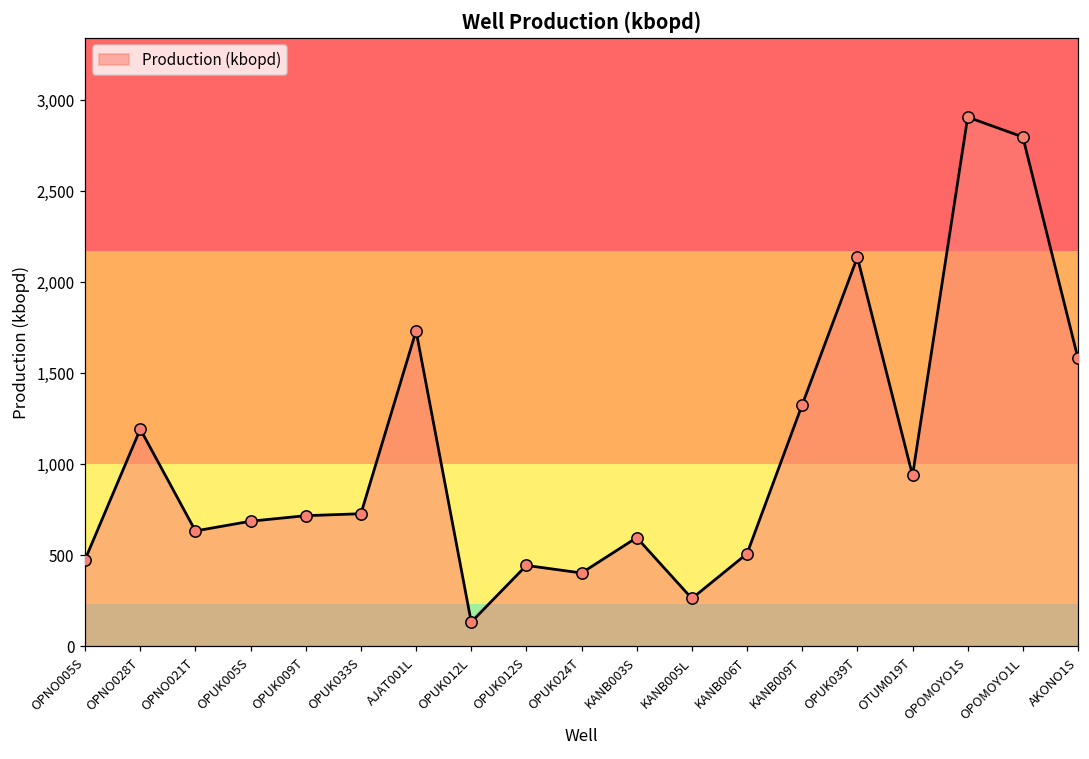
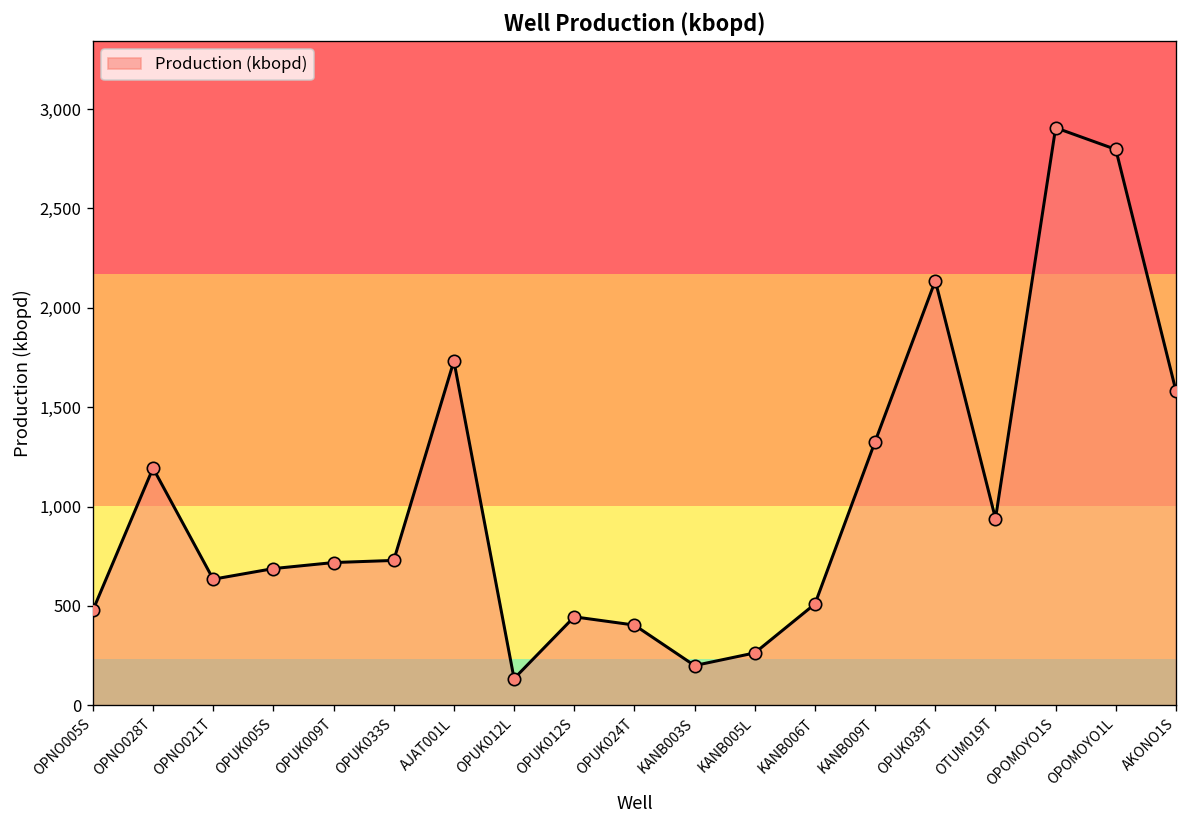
KANB003S: 600 -> 200
